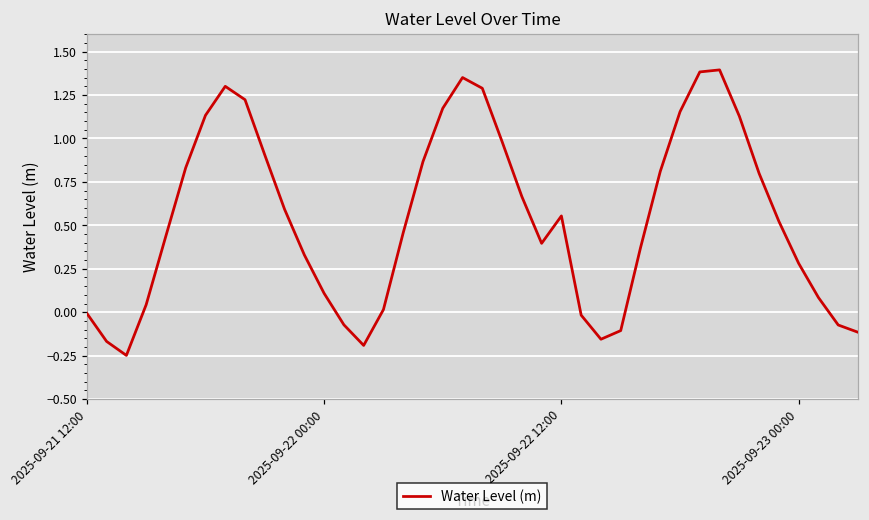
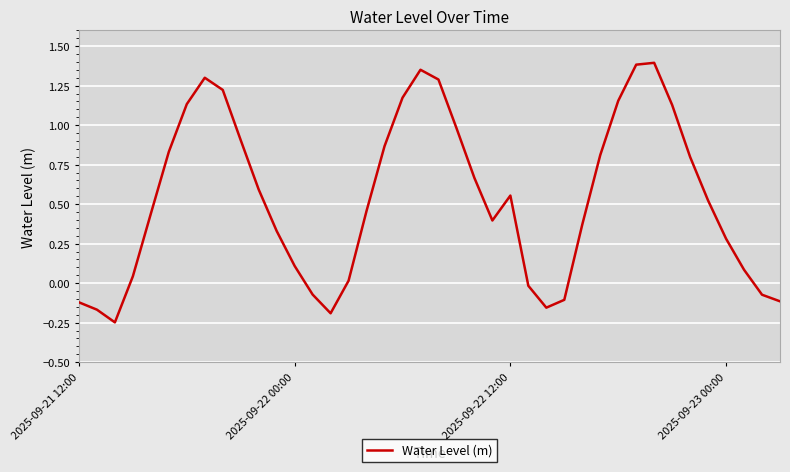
2025-09-21 12:00: -0.01 -> -0.12
